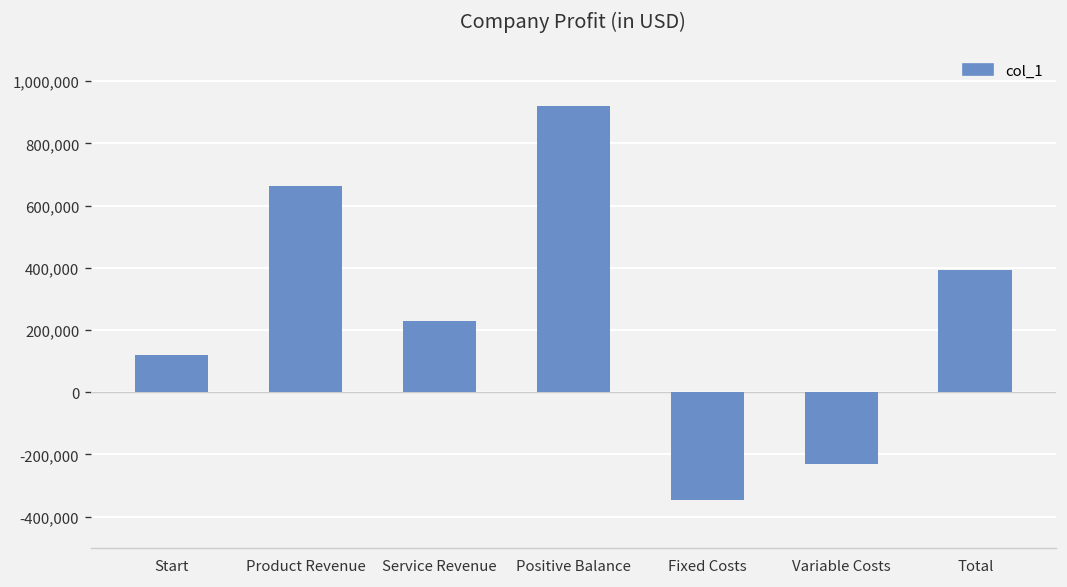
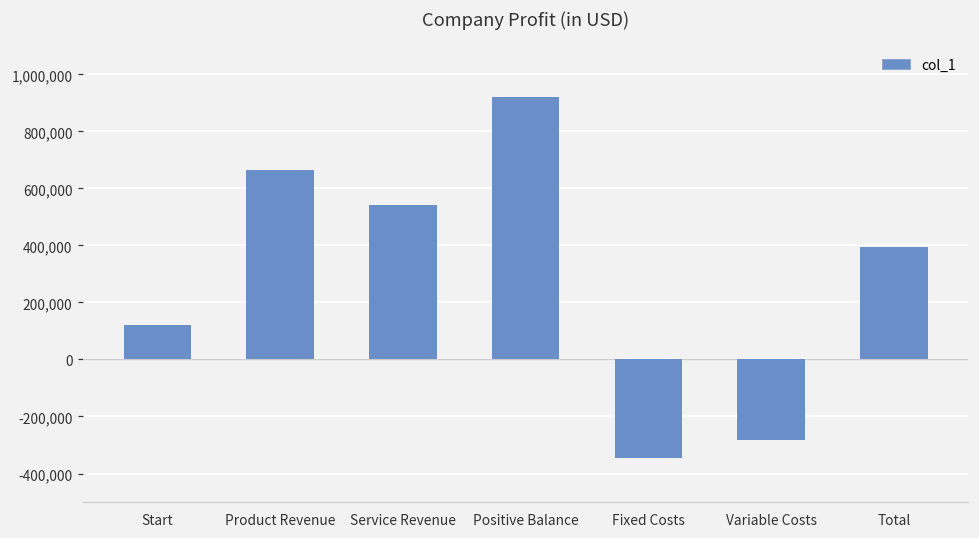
Service Revenue: 230,000 -> 540,000
Variable Costs: -230,000 -> -280,000
